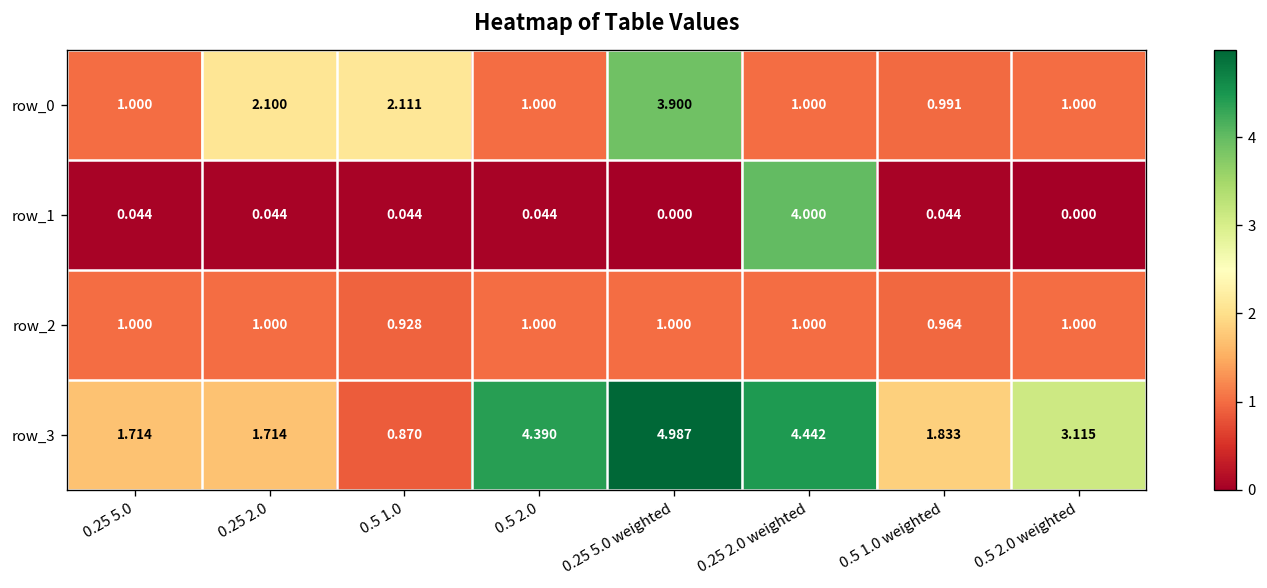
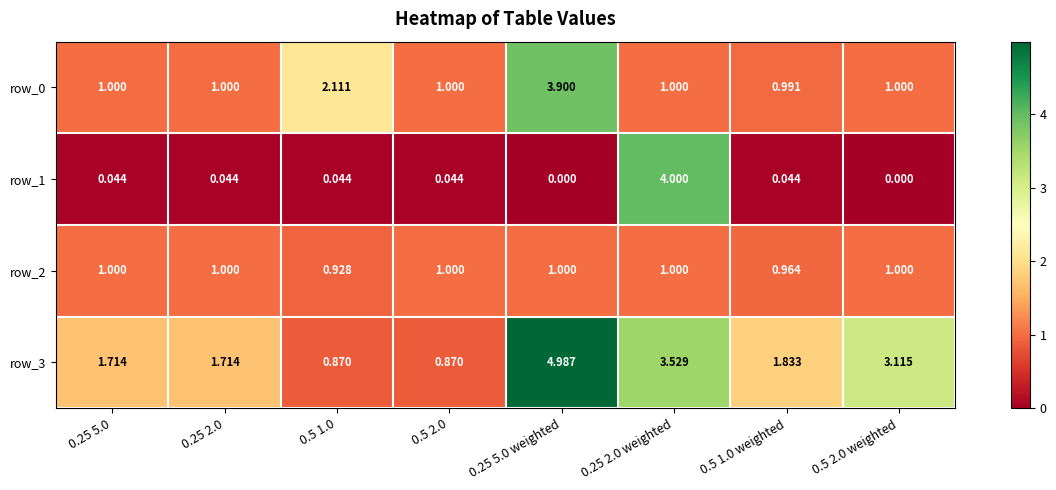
row_0, 0.25 2.0: 2.100 -> 1.000
row_3, 0.5 2.0: 4.390 -> 0.870
row_3, 0.25 2.0 weighted: 4.442 -> 3.529
